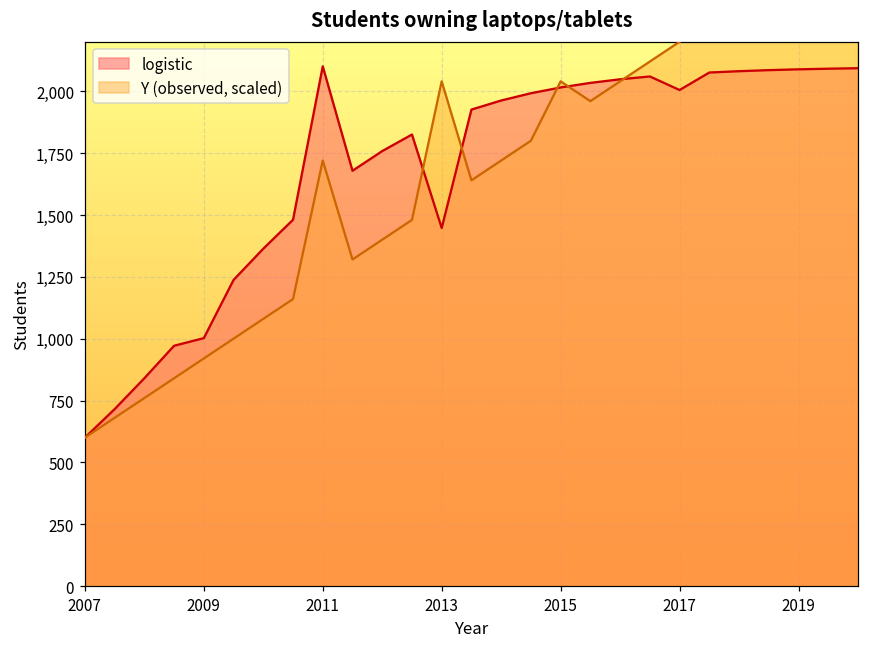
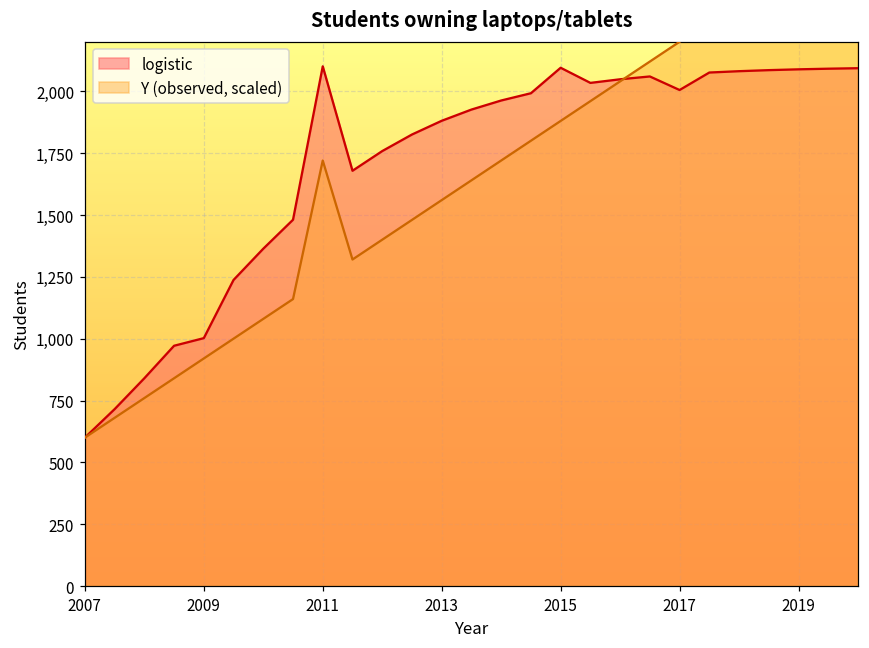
logistic, 2013: 1,450 -> 1,880
Y (observed, scaled), 2013: 2,040 -> 1,560
logistic, 2015: 2,020 -> 2,090
Y (observed, scaled), 2015: 2,040 -> 1,880
